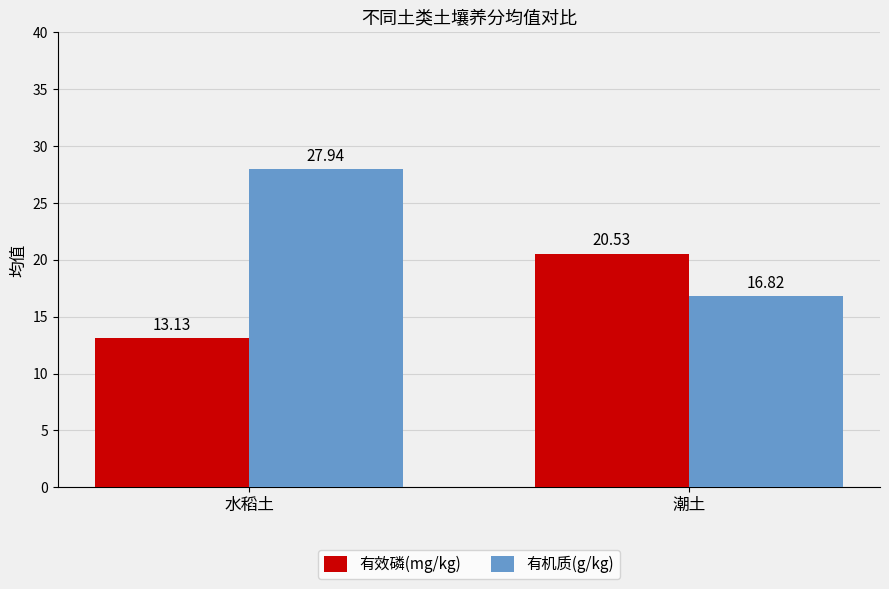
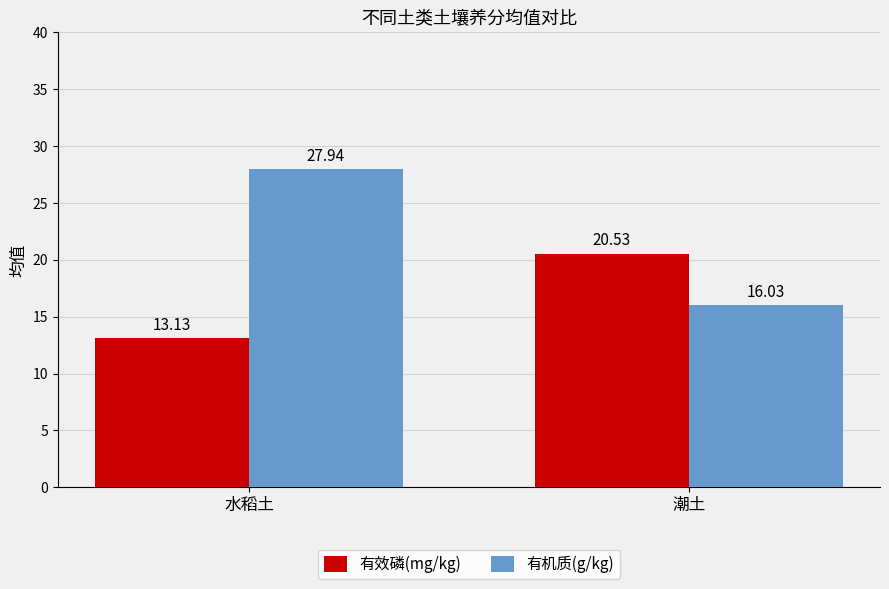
有机质(g/kg), 潮土: 16.82 -> 16.03
